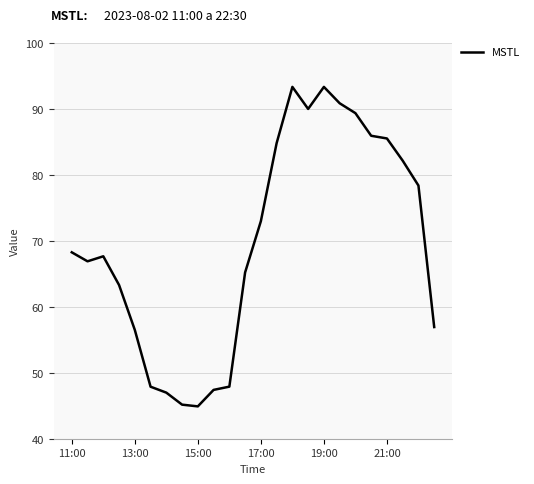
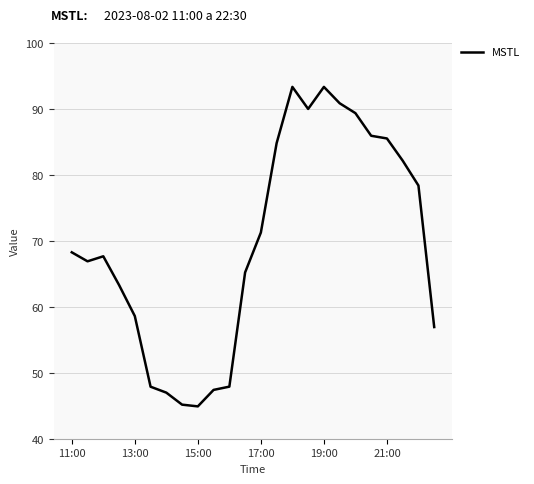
13:00: 56 -> 59
17:00: 73 -> 71
